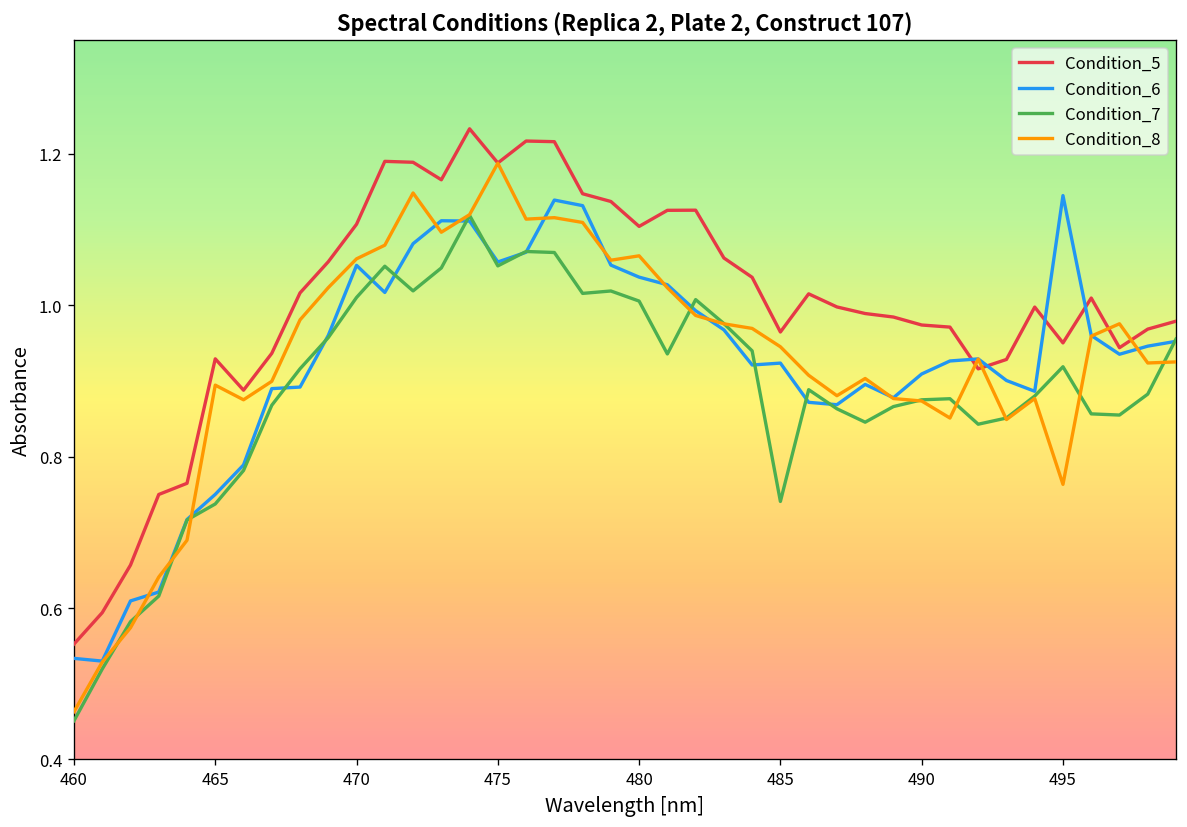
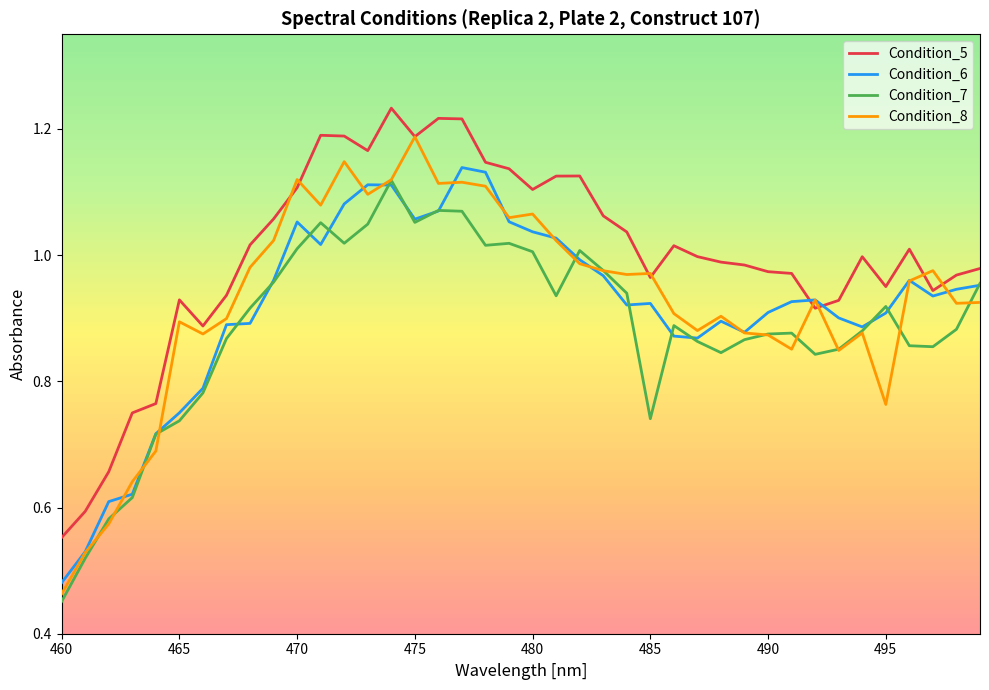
Condition_6, 460: 0.53 -> 0.48
Condition_8, 470: 1.06 -> 1.12
Condition_8, 485: 0.95 -> 0.97
Condition_6, 495: 1.14 -> 0.91
